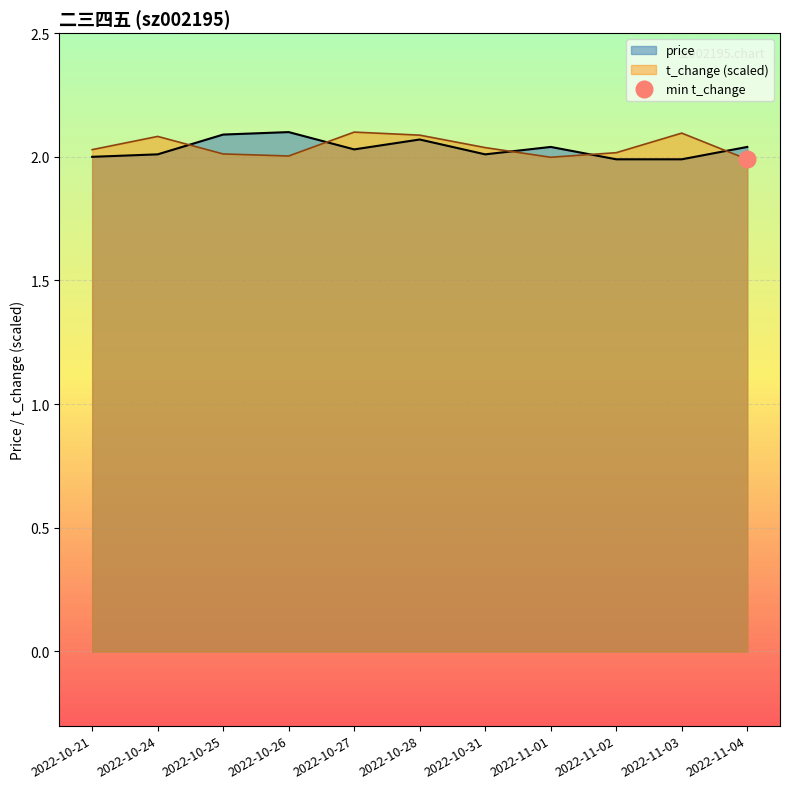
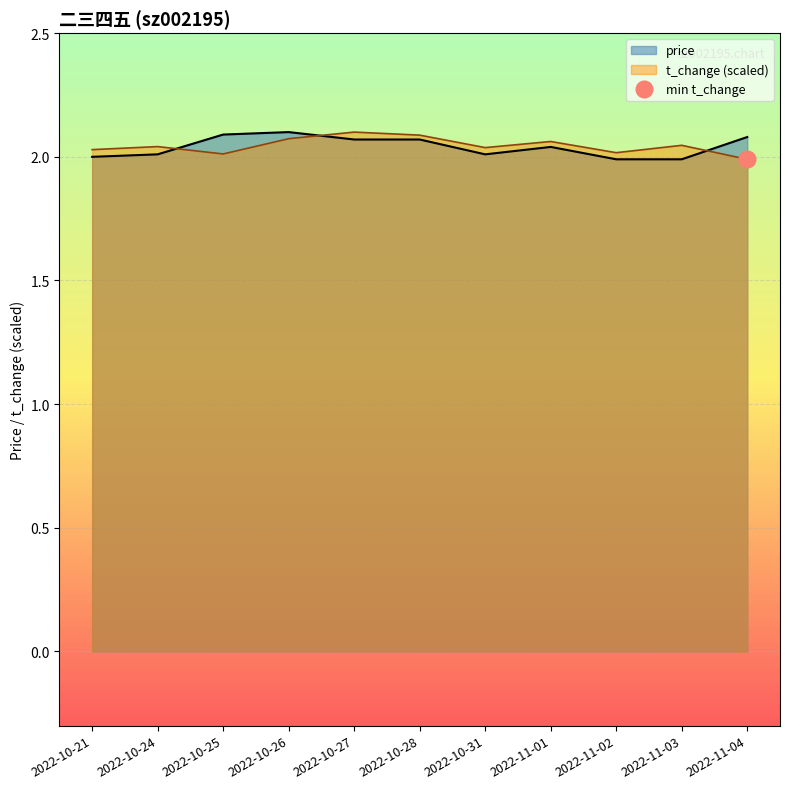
t_change (scaled), 2022-10-24: 2.08 -> 2.04
t_change (scaled), 2022-10-26: 2.00 -> 2.07
price, 2022-10-27: 2.03 -> 2.07
t_change (scaled), 2022-11-01: 2.00 -> 2.06
t_change (scaled), 2022-11-03: 2.10 -> 2.05
price, 2022-11-04: 2.04 -> 2.08
